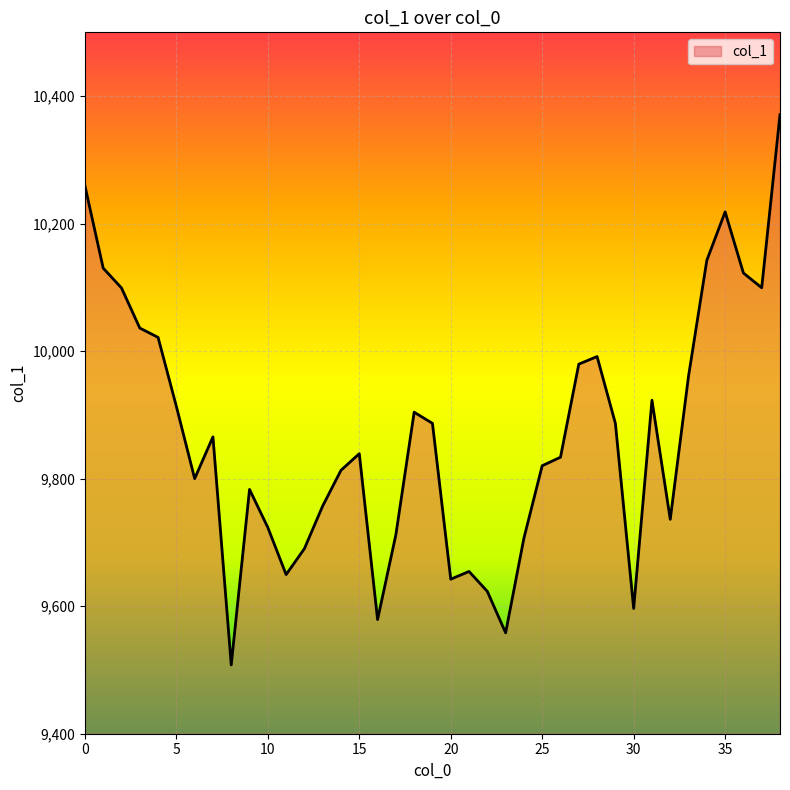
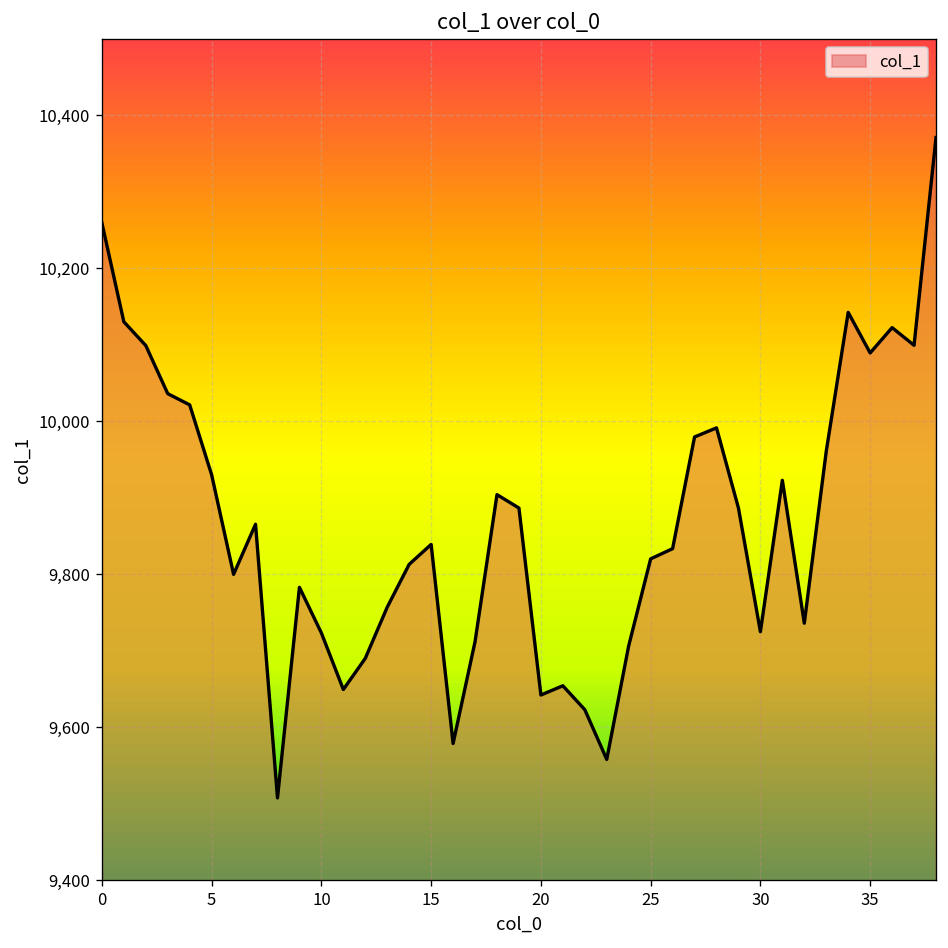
5: 9,910 -> 9,930
30: 9,600 -> 9,730
35: 10,220 -> 10,090
